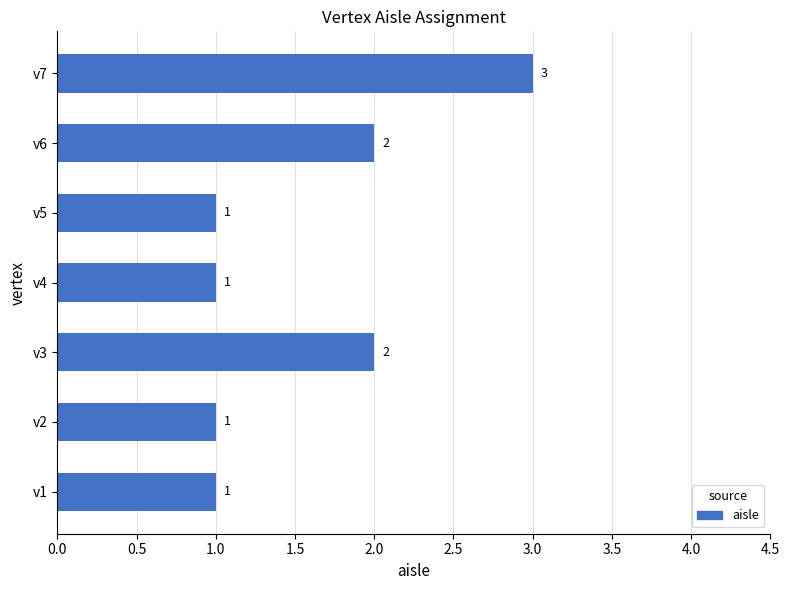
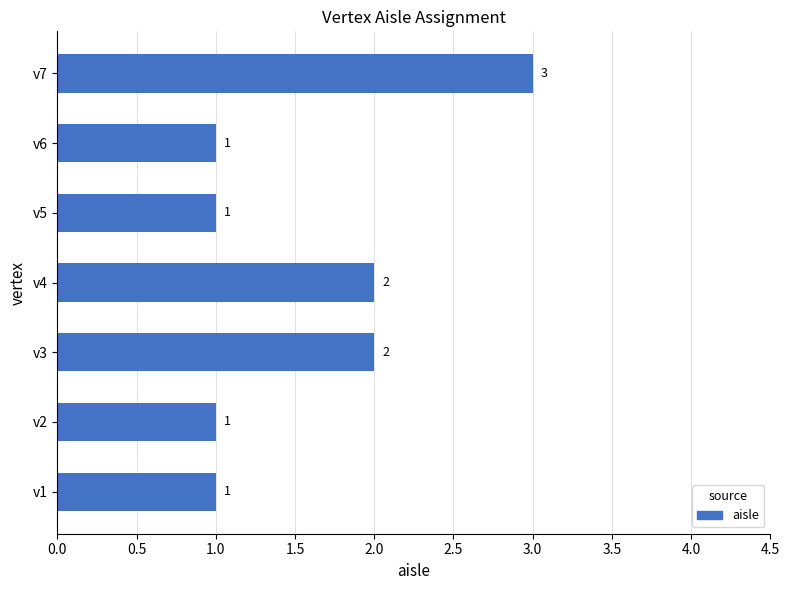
v6: 2 -> 1
v4: 1 -> 2
